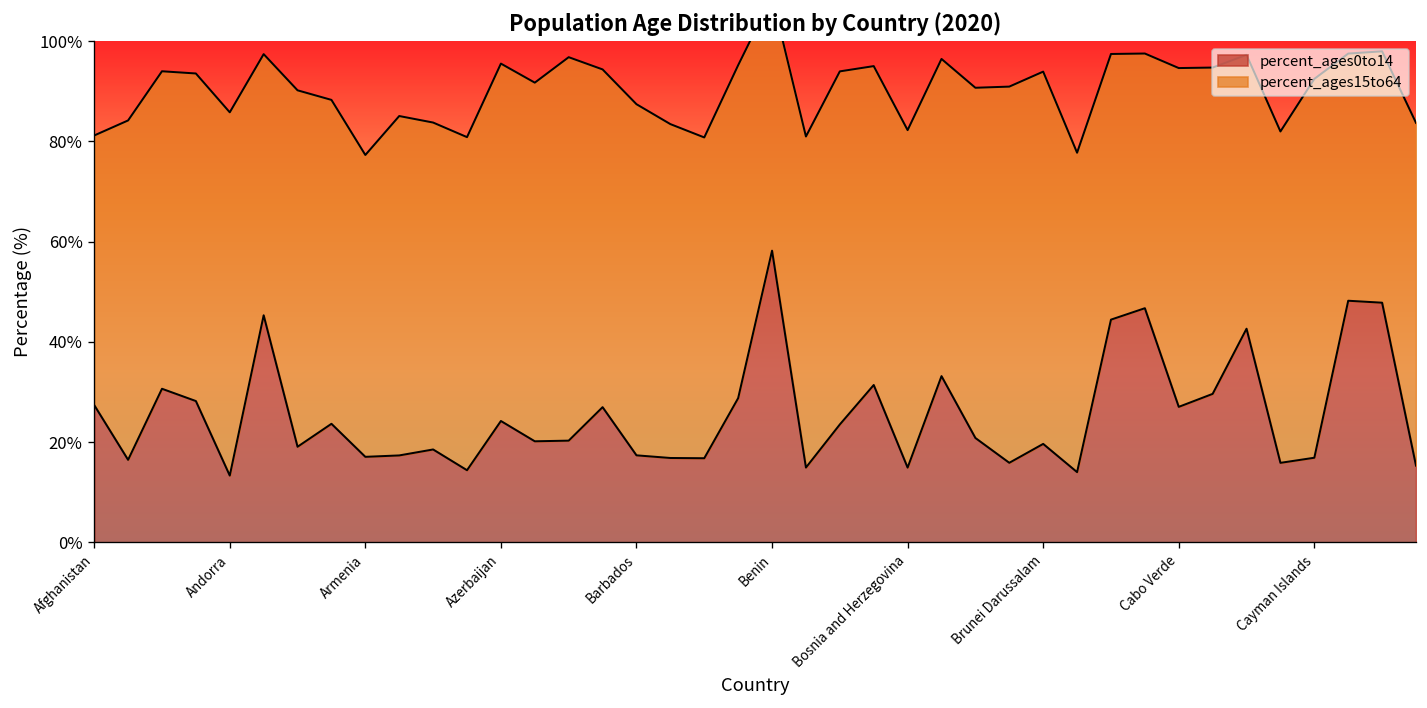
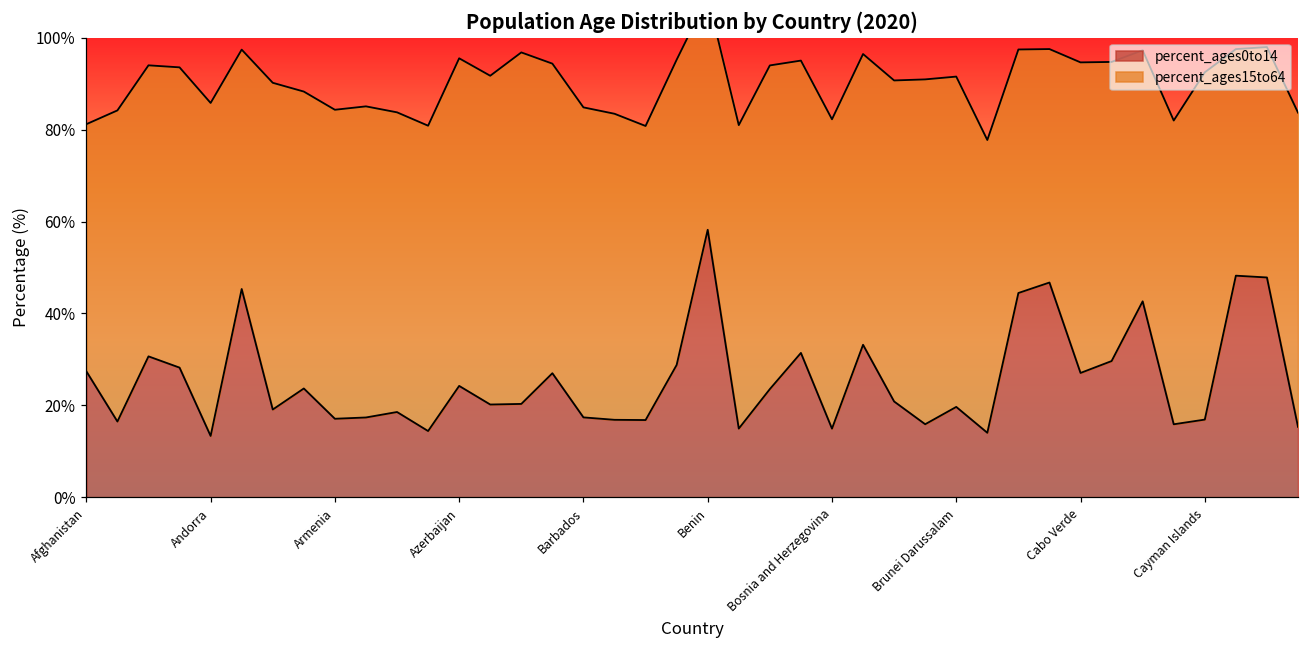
percent_ages15to64, Armenia: 60% -> 67%
percent_ages15to64, Barbados: 70% -> 67%
percent_ages15to64, Brunei Darussalam: 74% -> 72%
